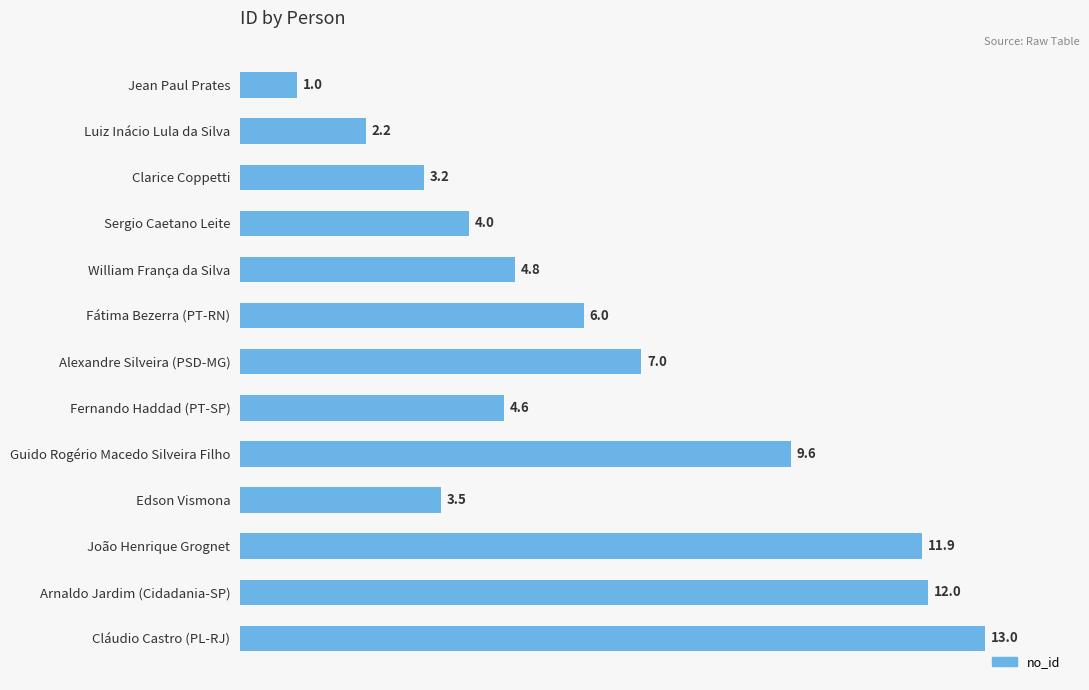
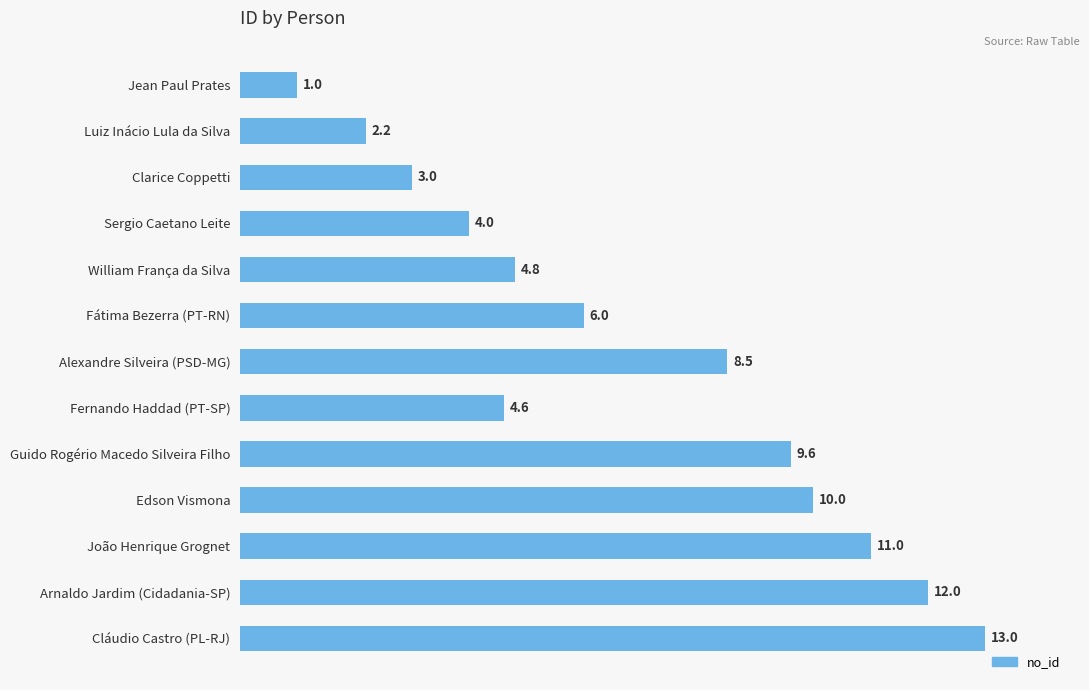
Clarice Coppetti: 3.2 -> 3.0
Alexandre Silveira (PSD-MG): 7.0 -> 8.5
Edson Vismona: 3.5 -> 10.0
João Henrique Grognet: 11.9 -> 11.0
